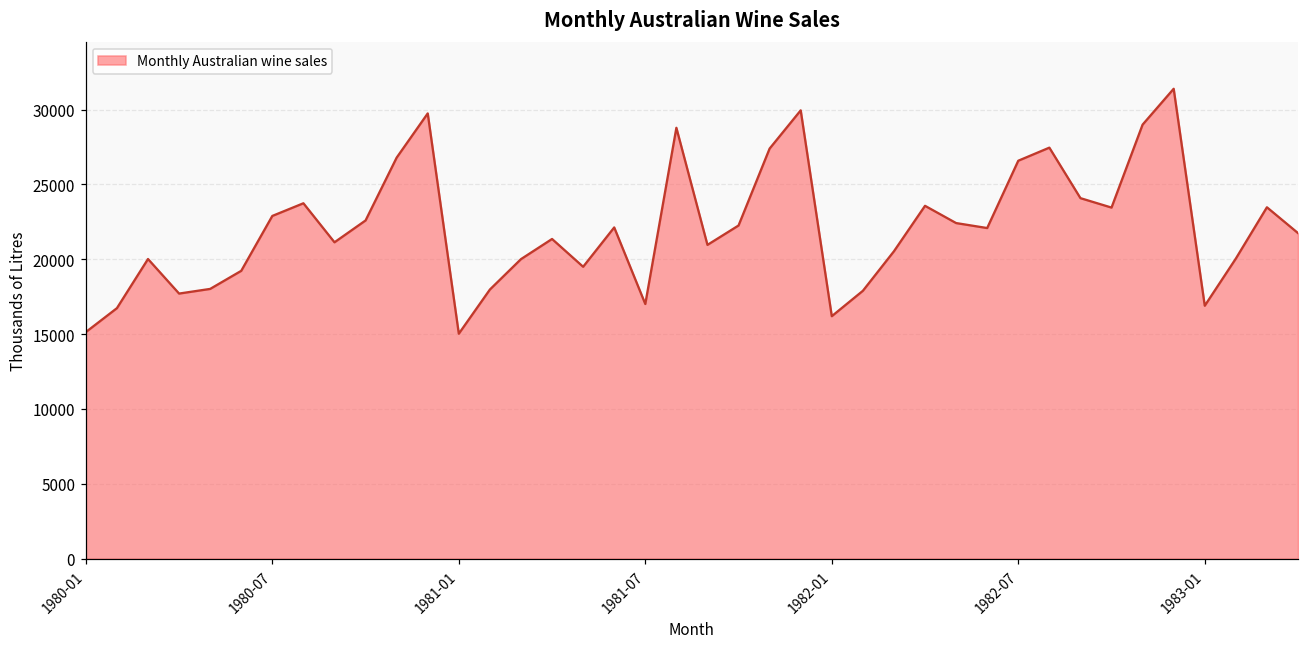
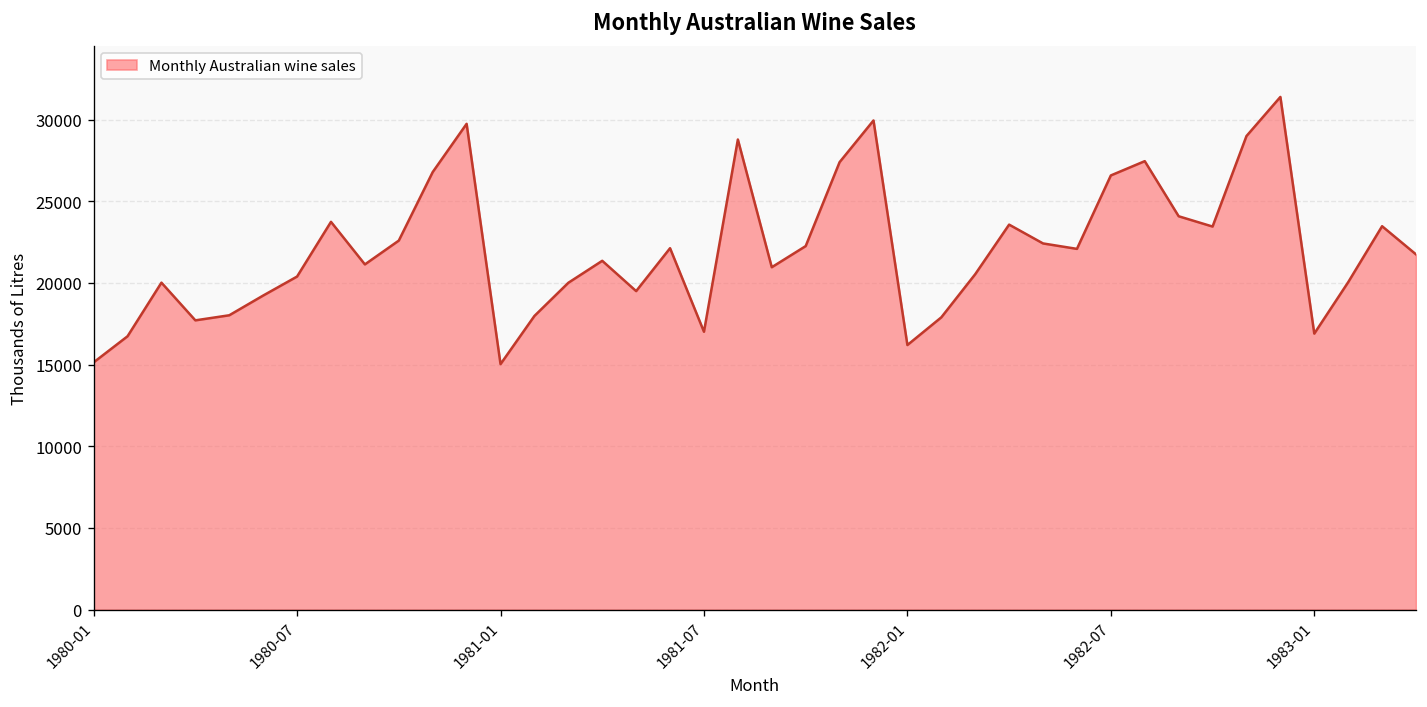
1980-07: 22900 -> 20400
